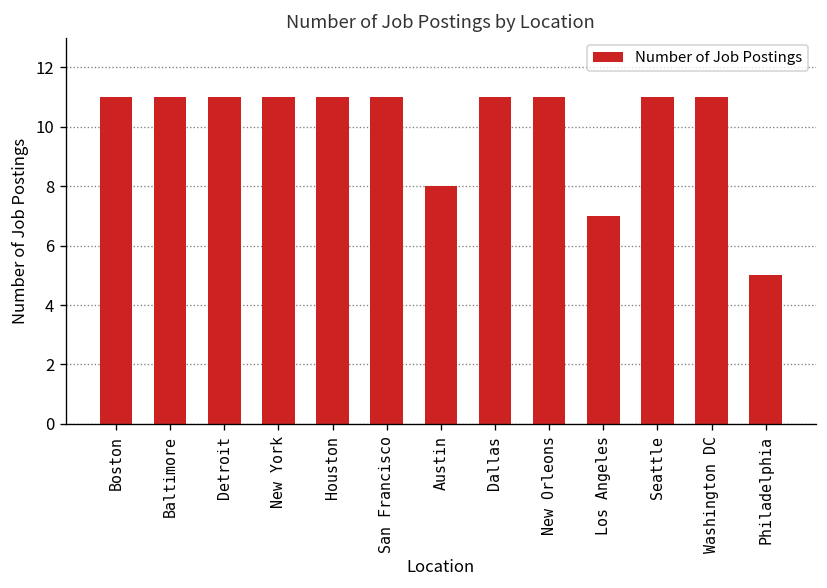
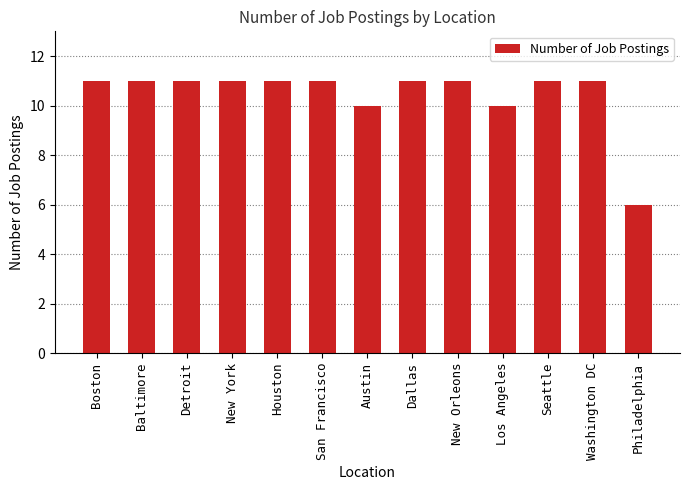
Austin: 8 -> 10
Los Angeles: 7 -> 10
Philadelphia: 5 -> 6
